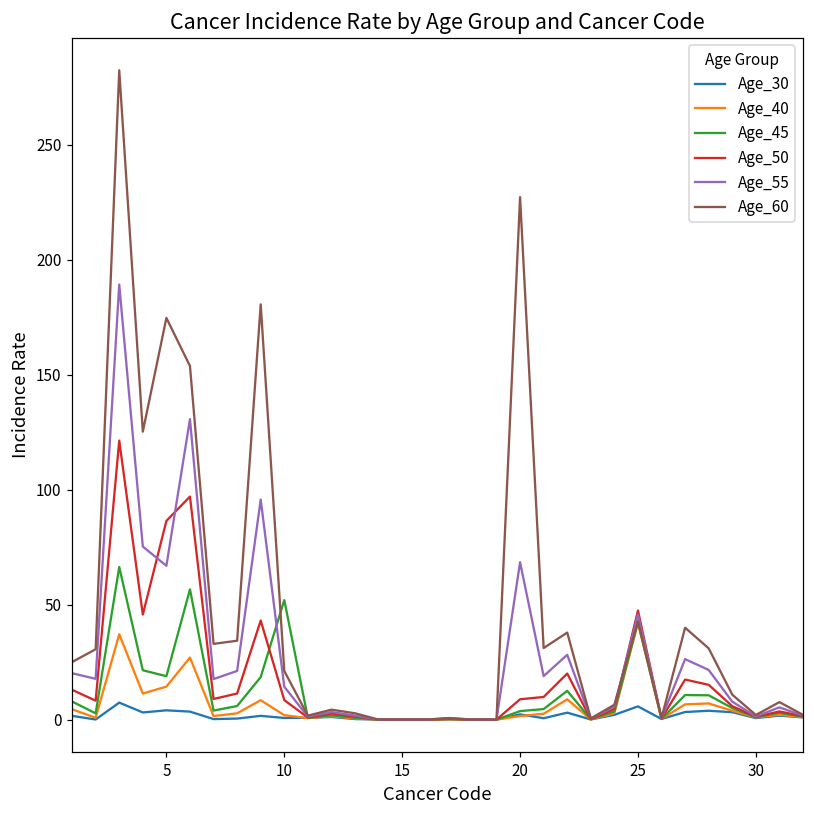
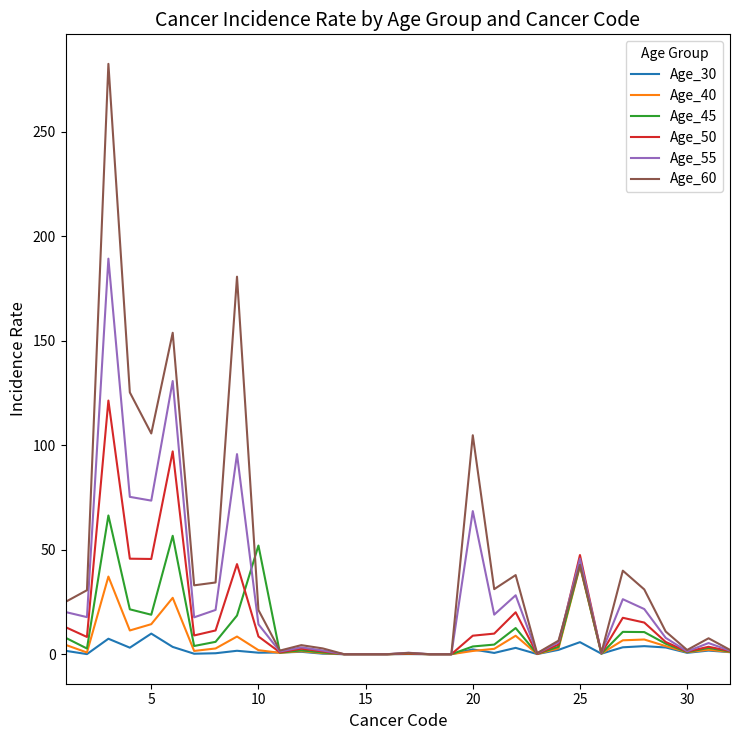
Age_30, 5: 4 -> 10
Age_50, 5: 86 -> 46
Age_55, 5: 67 -> 73
Age_60, 5: 175 -> 106
Age_60, 20: 227 -> 105
